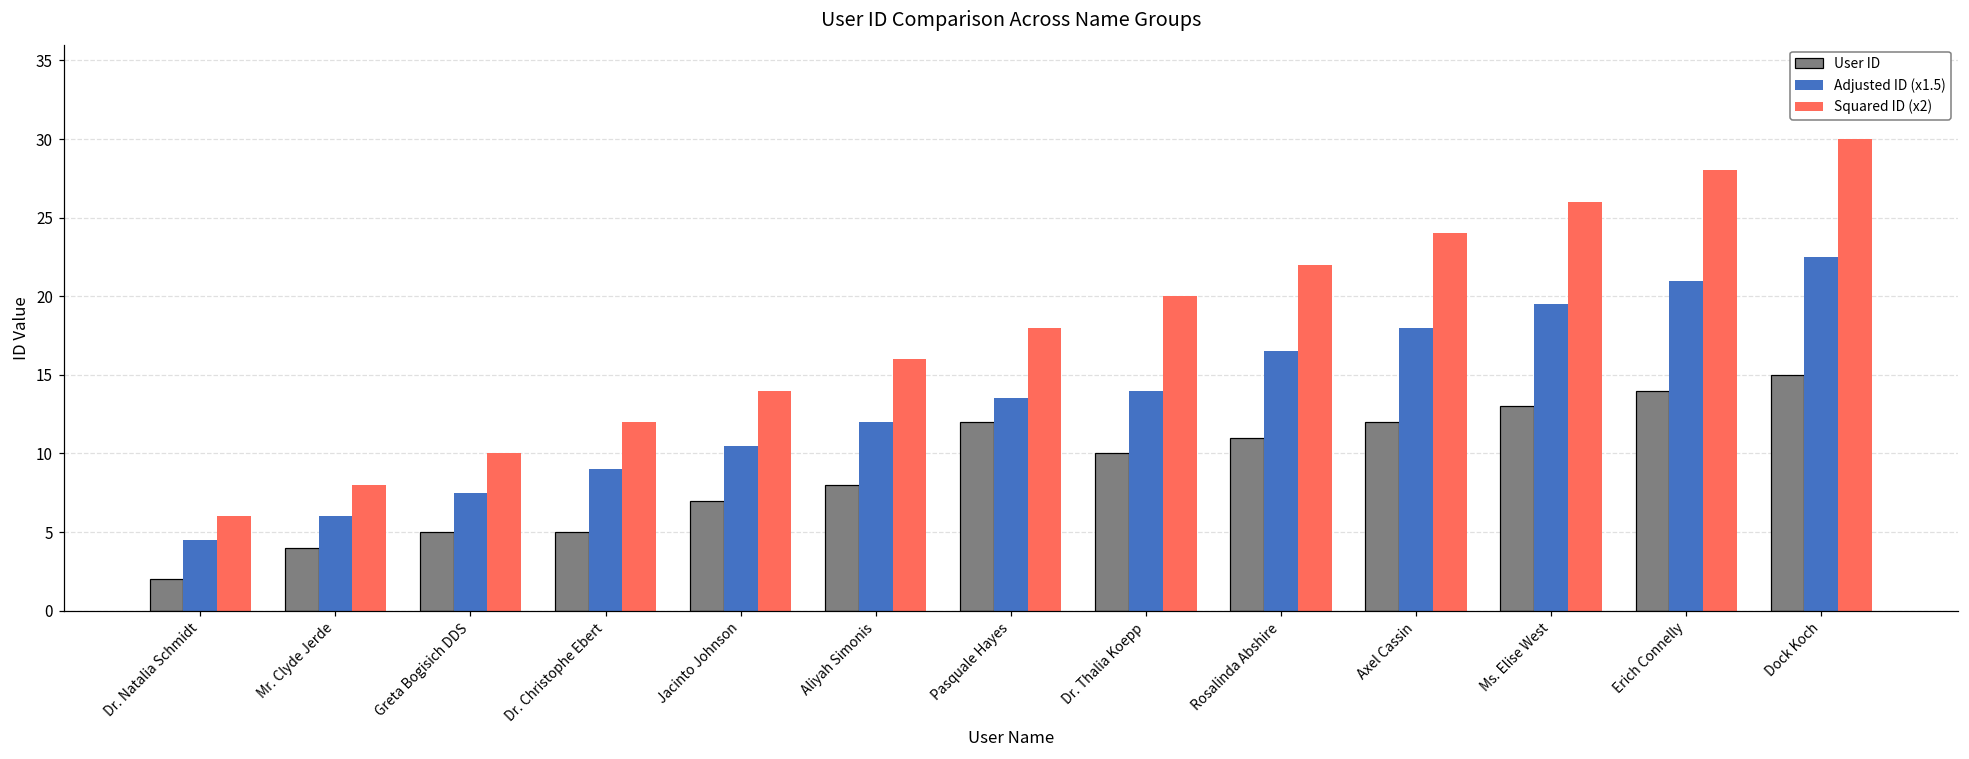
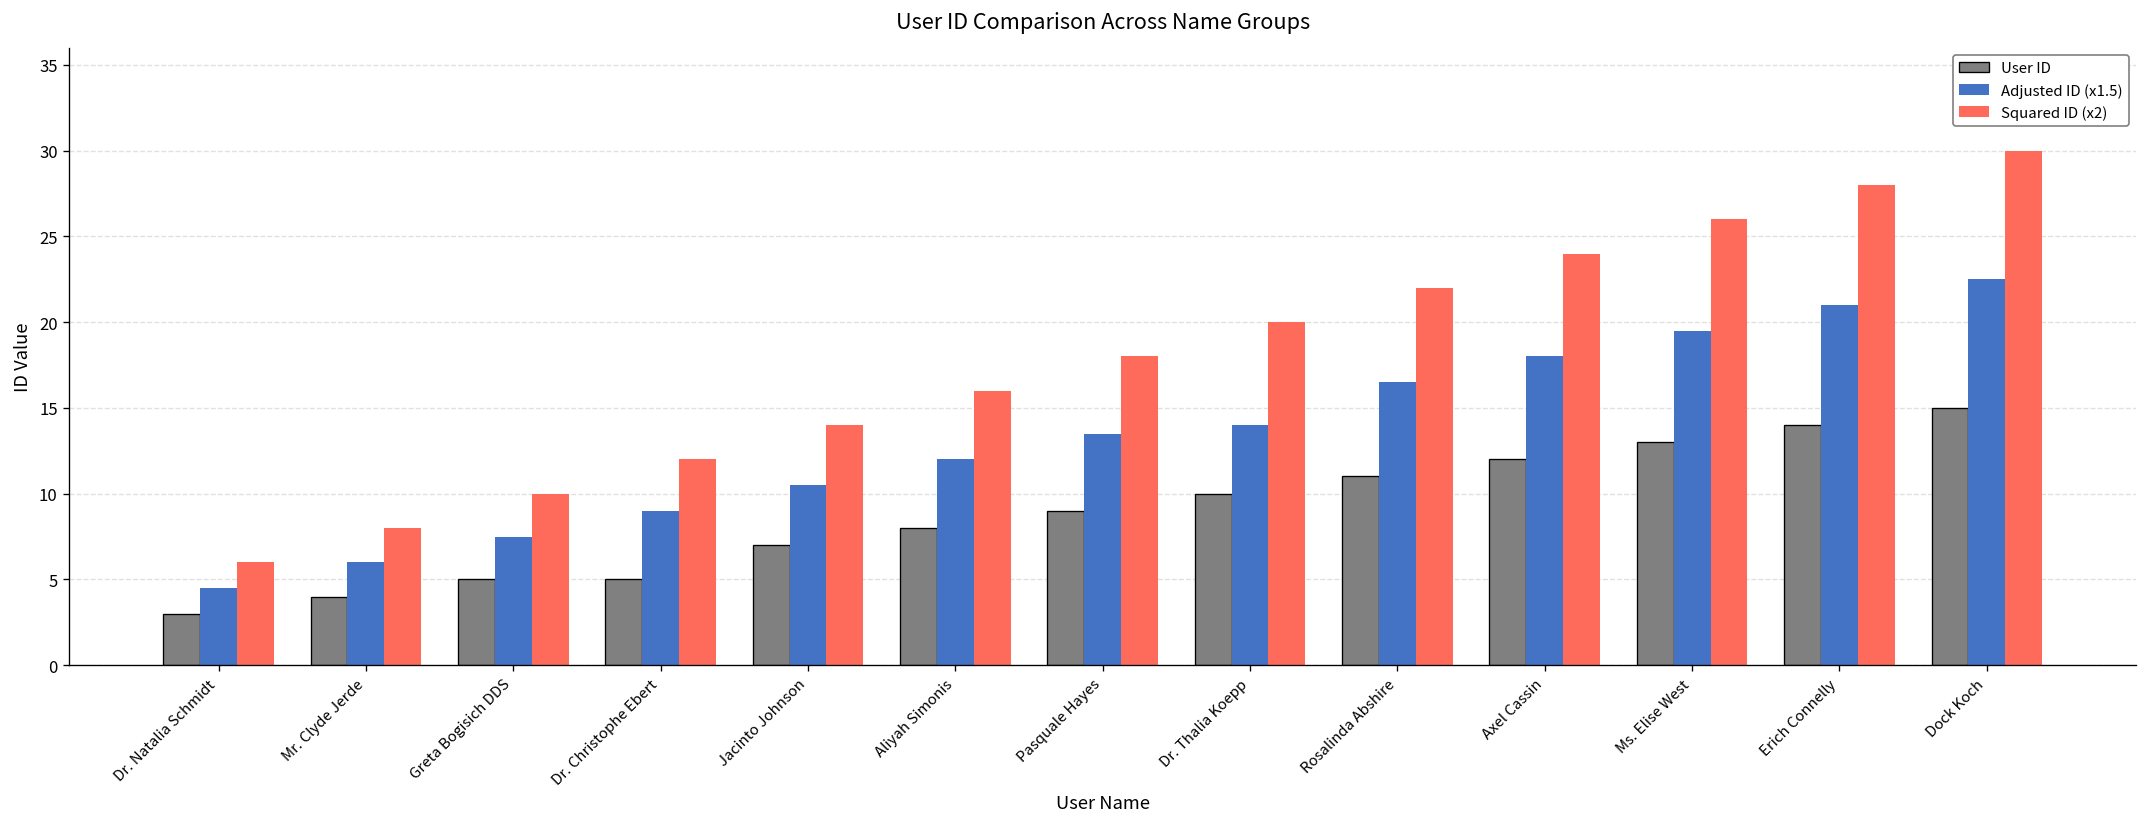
User ID, Dr. Natalia Schmidt: 2 -> 3
User ID, Pasquale Hayes: 12 -> 9
